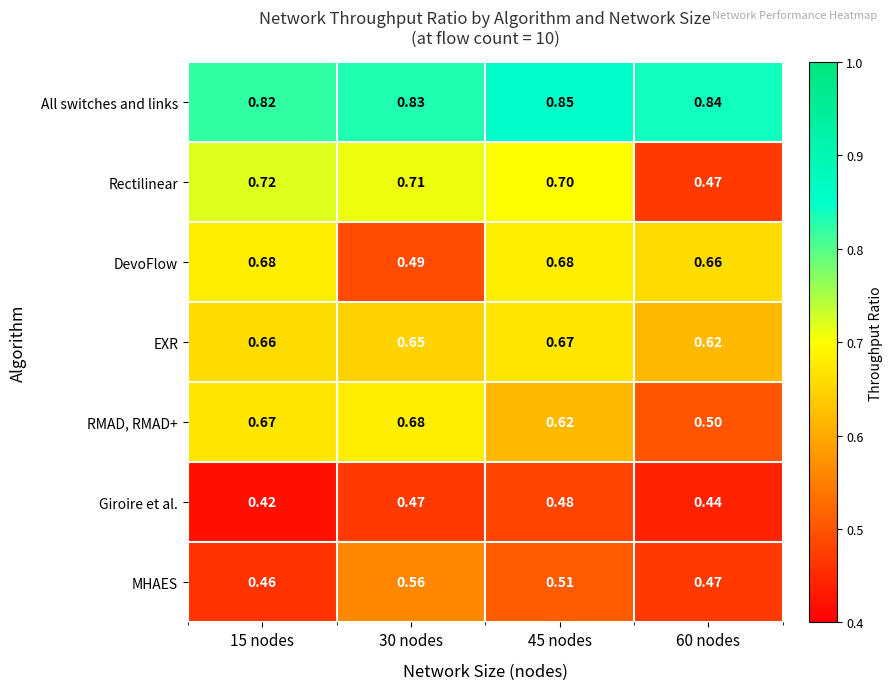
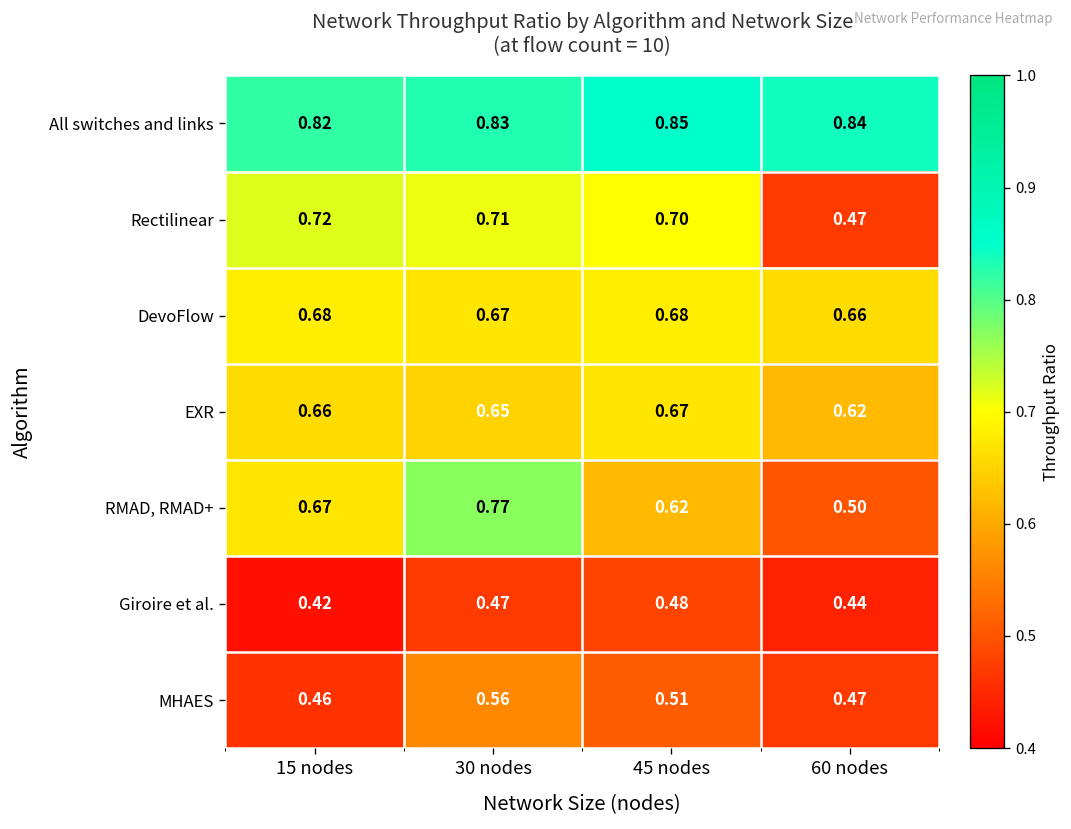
DevoFlow, 30 nodes: 0.49 -> 0.67
RMAD, RMAD+, 30 nodes: 0.68 -> 0.77
